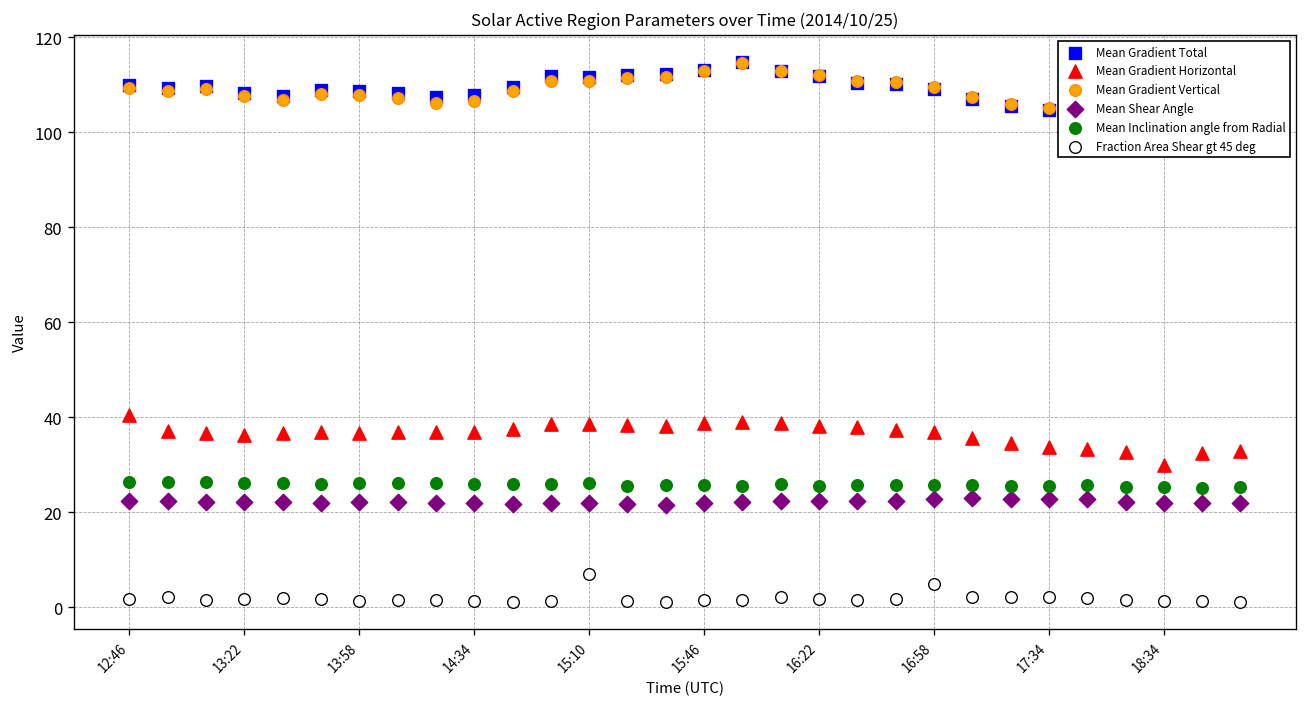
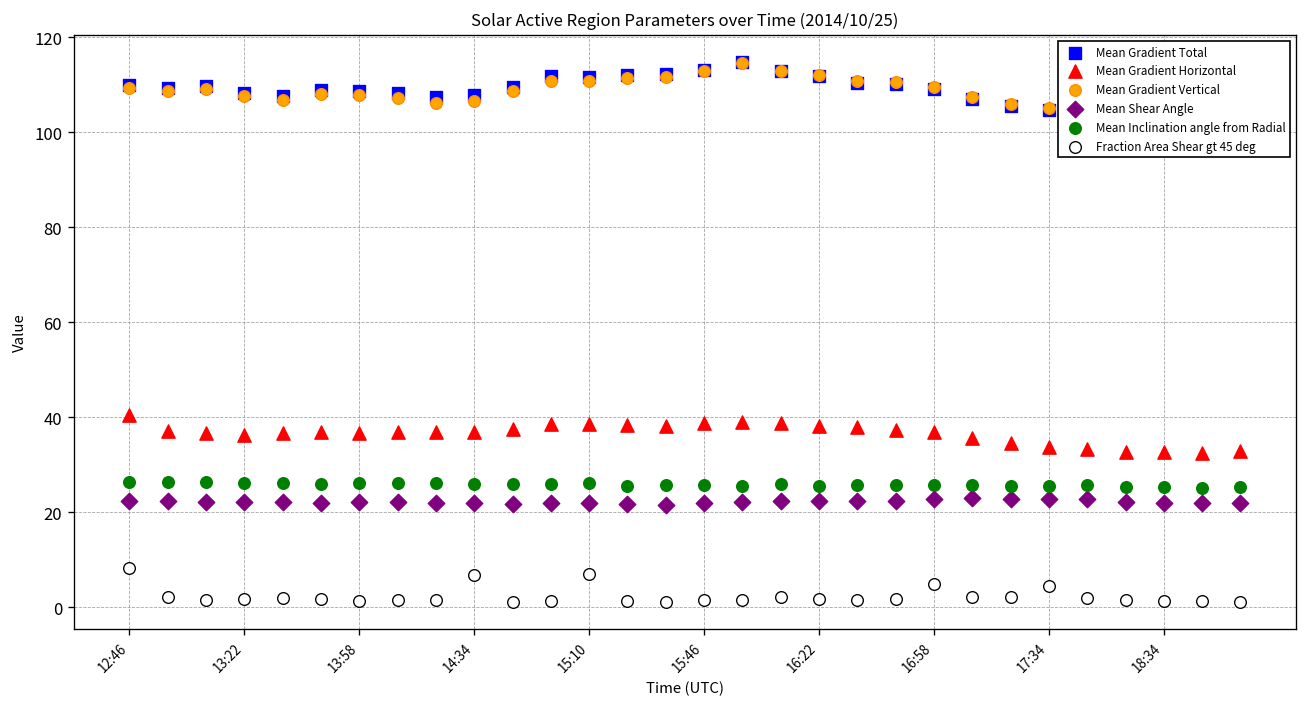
Fraction Area Shear gt 45 deg, 12:46: 2 -> 8
Fraction Area Shear gt 45 deg, 14:34: 1 -> 7
Fraction Area Shear gt 45 deg, 17:34: 2 -> 4
Mean Gradient Horizontal, 18:34: 30 -> 33
